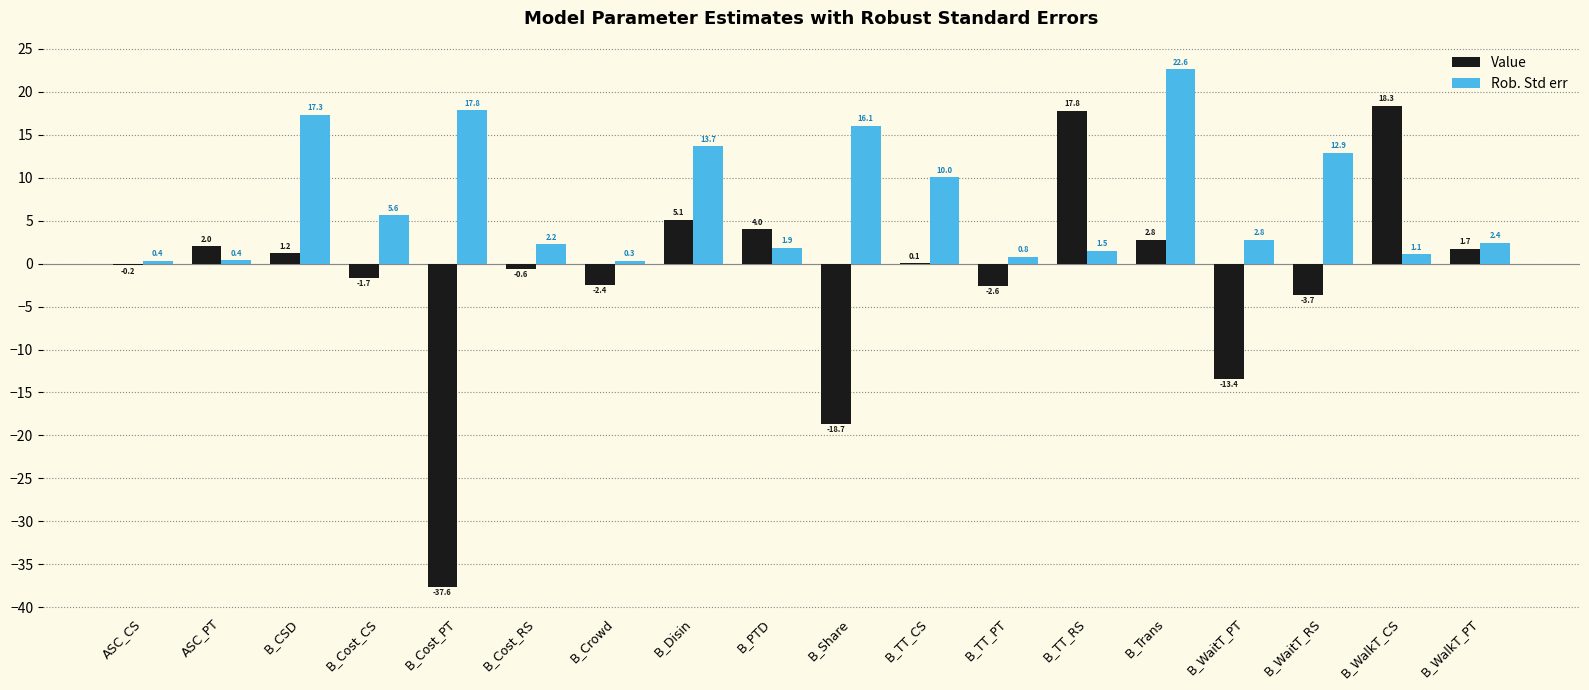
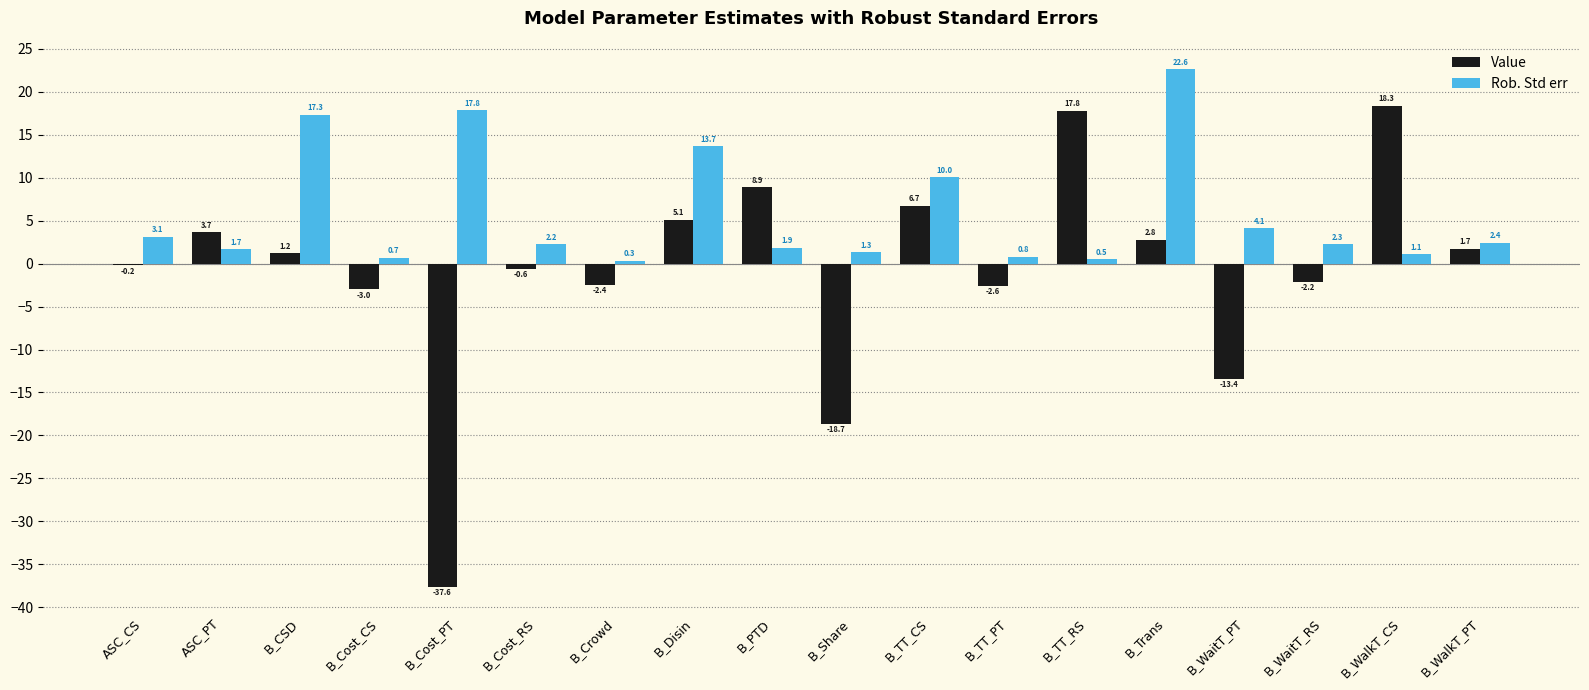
Rob. Std err, ASC_CS: 0.4 -> 3.1
Value, ASC_PT: 2.0 -> 3.7
Rob. Std err, ASC_PT: 0.4 -> 1.7
Value, B_Cost_CS: -1.7 -> -3.0
Rob. Std err, B_Cost_CS: 5.6 -> 0.7
Value, B_PTD: 4.0 -> 8.9
Rob. Std err, B_Share: 16.1 -> 1.3
Value, B_TT_CS: 0.1 -> 6.7
Rob. Std err, B_TT_RS: 1.5 -> 0.5
Rob. Std err, B_WaitT_PT: 2.8 -> 4.1
Value, B_WaitT_RS: -3.7 -> -2.2
Rob. Std err, B_WaitT_RS: 12.9 -> 2.3
